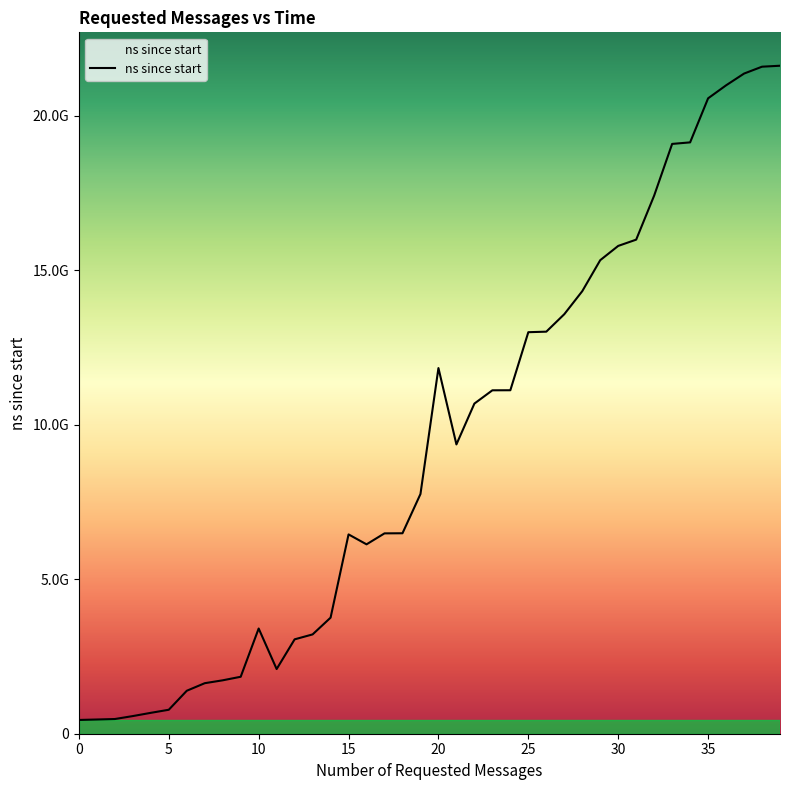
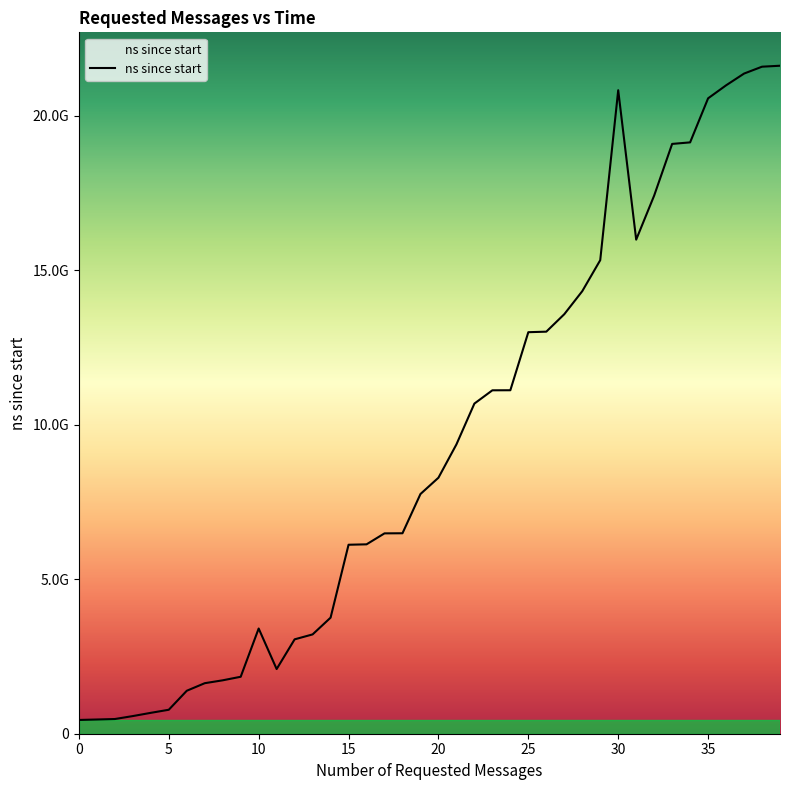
15: 6400000000 -> 6100000000
20: 11800000000 -> 8300000000
30: 15800000000 -> 20800000000
